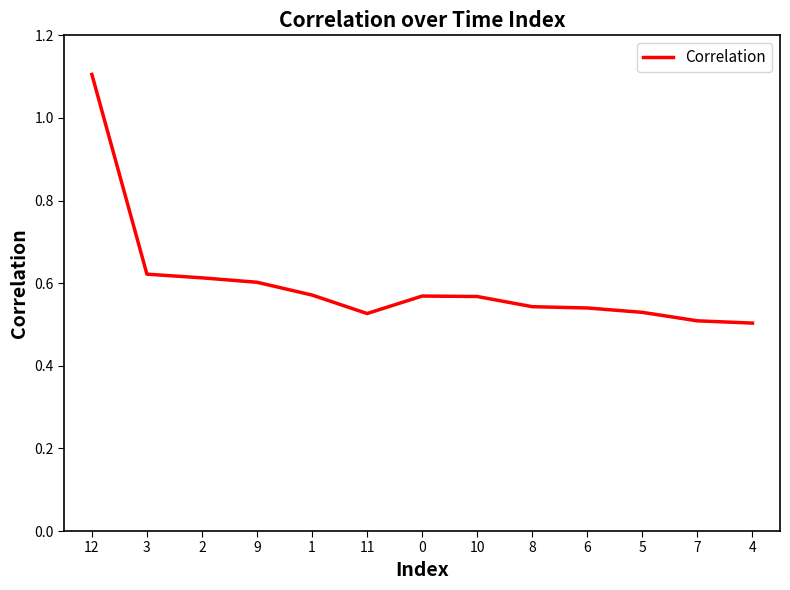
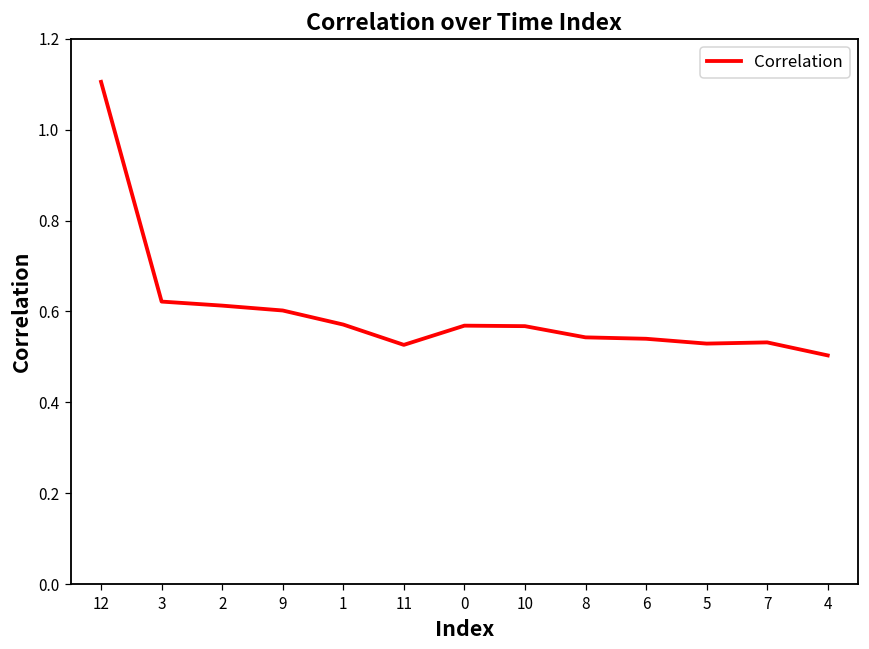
7: 0.51 -> 0.53
